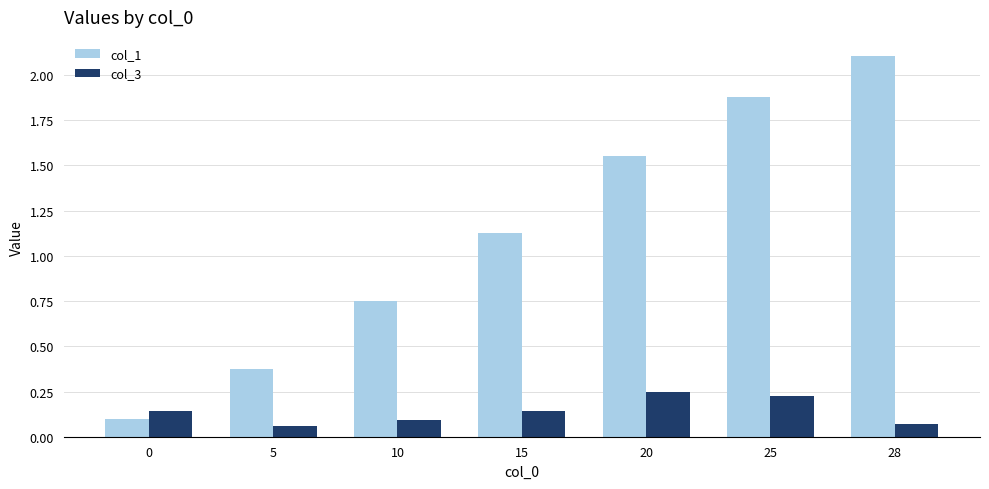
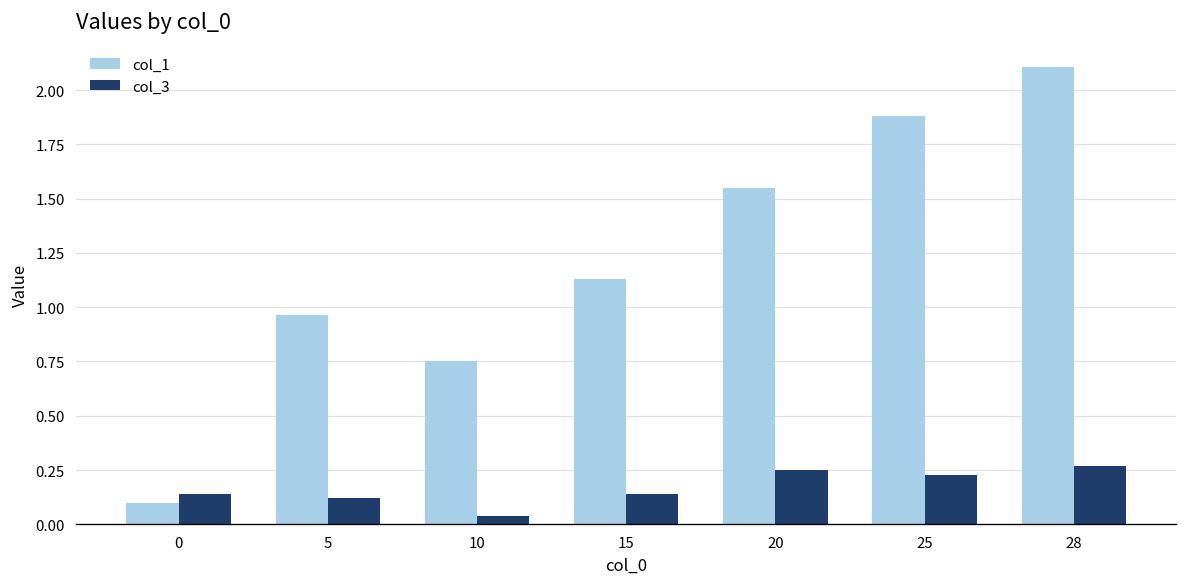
col_1, 5: 0.38 -> 0.96
col_3, 5: 0.06 -> 0.12
col_3, 10: 0.10 -> 0.04
col_3, 28: 0.07 -> 0.27
